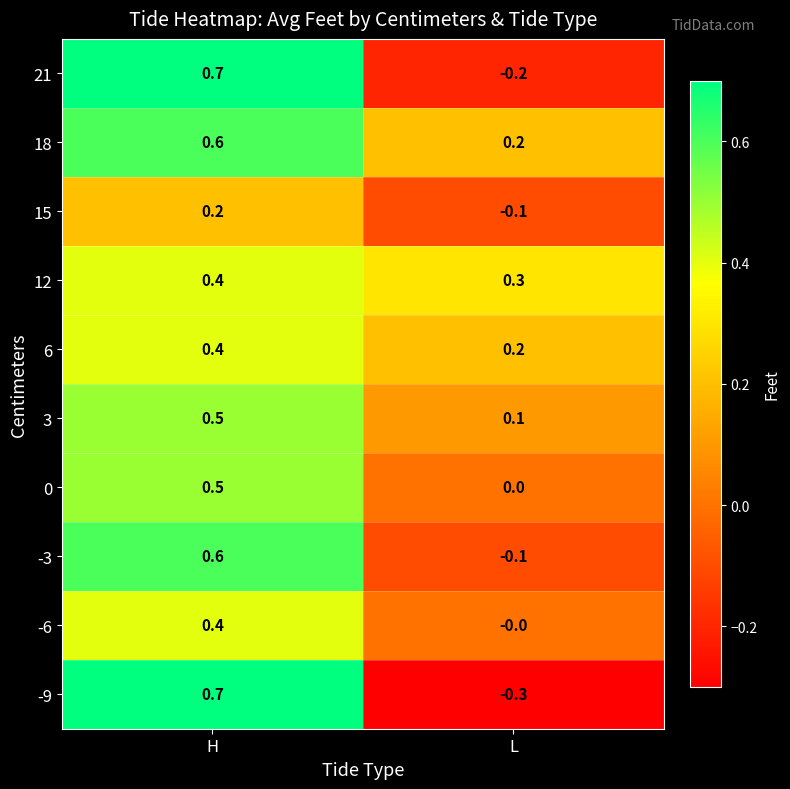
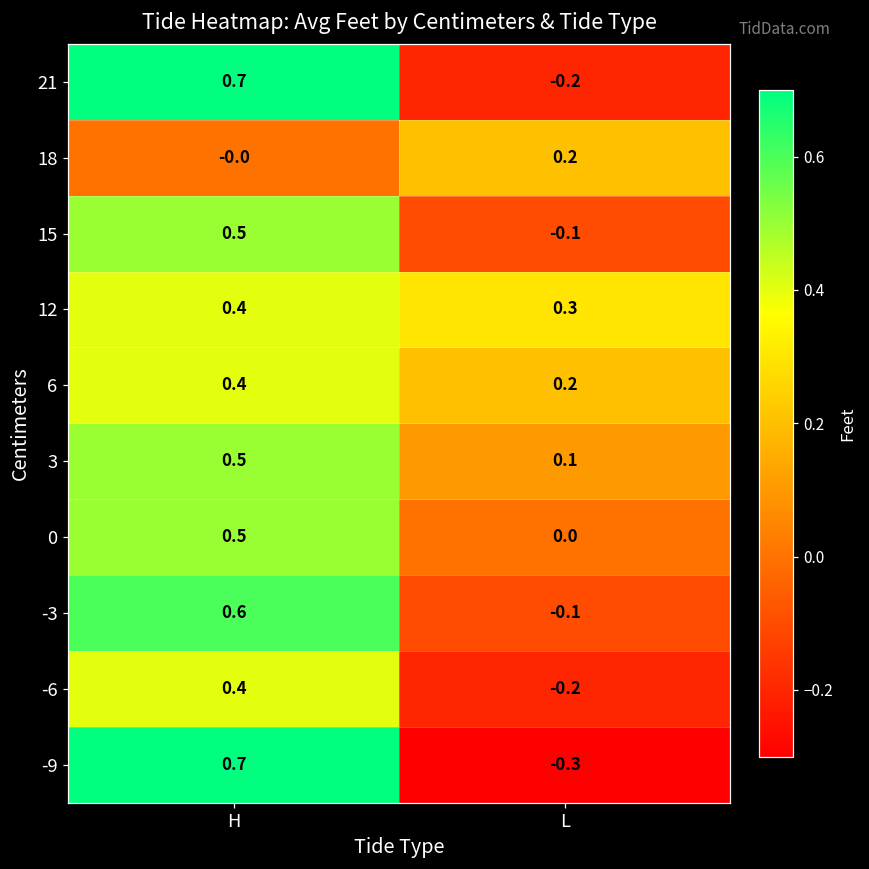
18, H: 0.6 -> -0.0
15, H: 0.2 -> 0.5
-6, L: -0.0 -> -0.2
